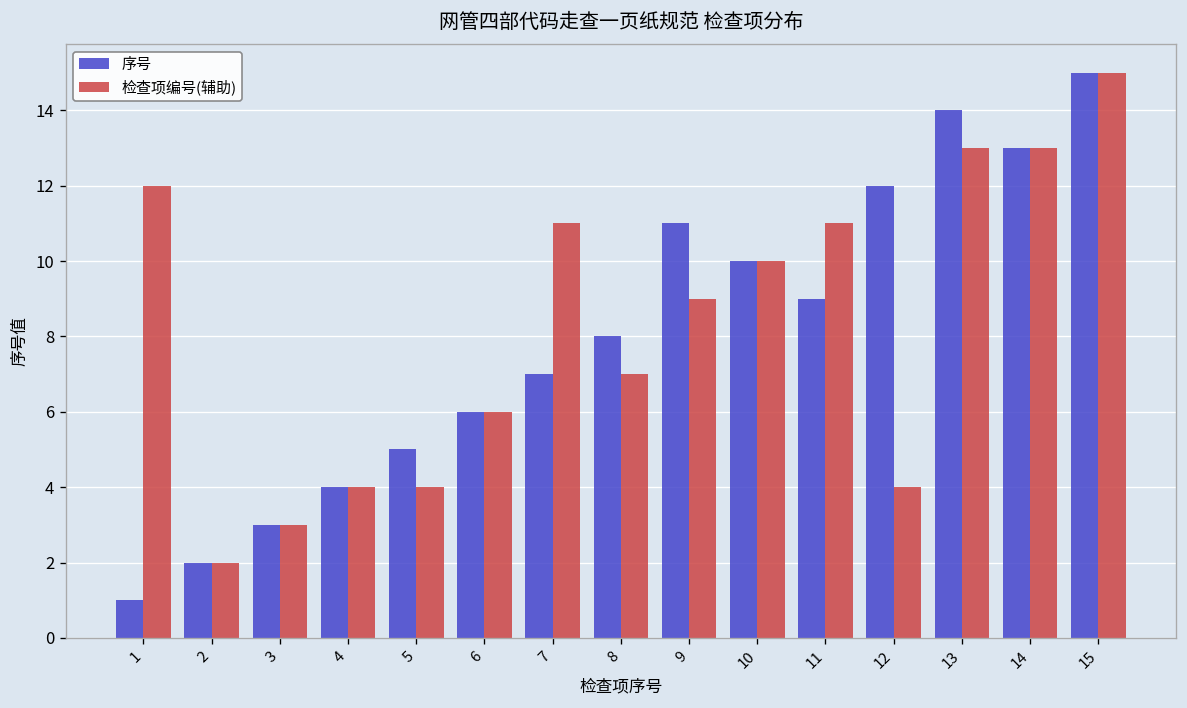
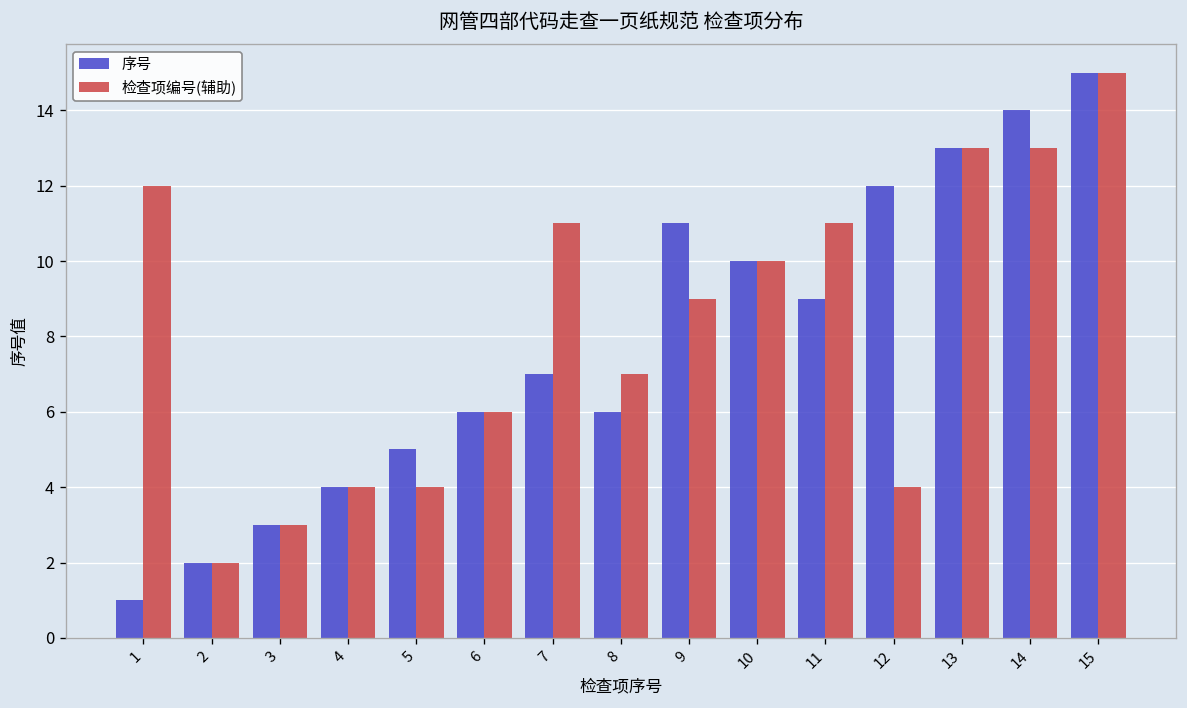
序号, 8: 8 -> 6
序号, 13: 14 -> 13
序号, 14: 13 -> 14
